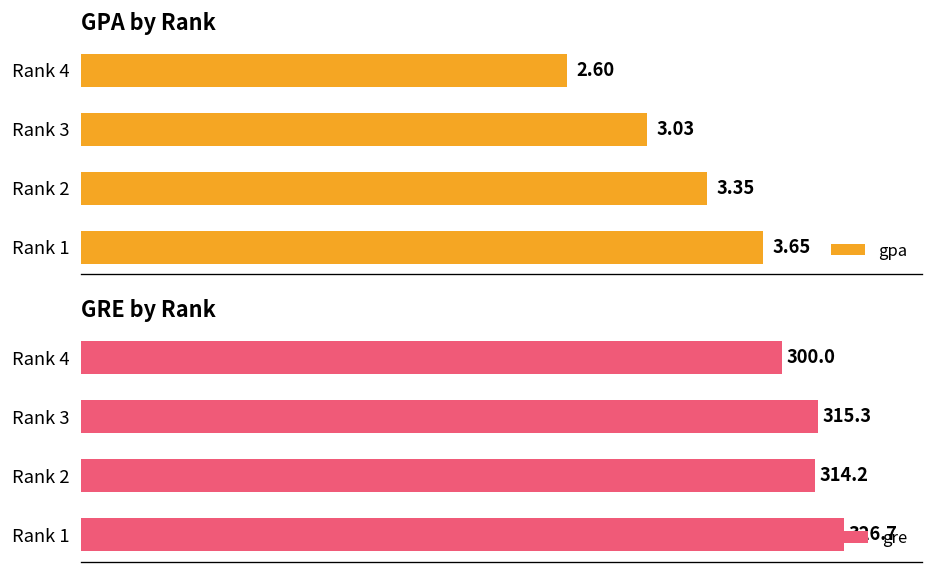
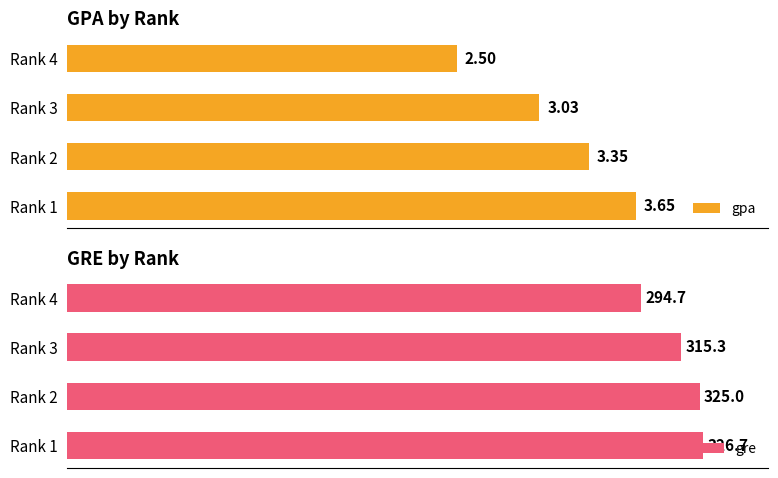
GPA by Rank, Rank 4: 2.60 -> 2.50
GRE by Rank, Rank 4: 300.0 -> 294.7
GRE by Rank, Rank 2: 314.2 -> 325.0
